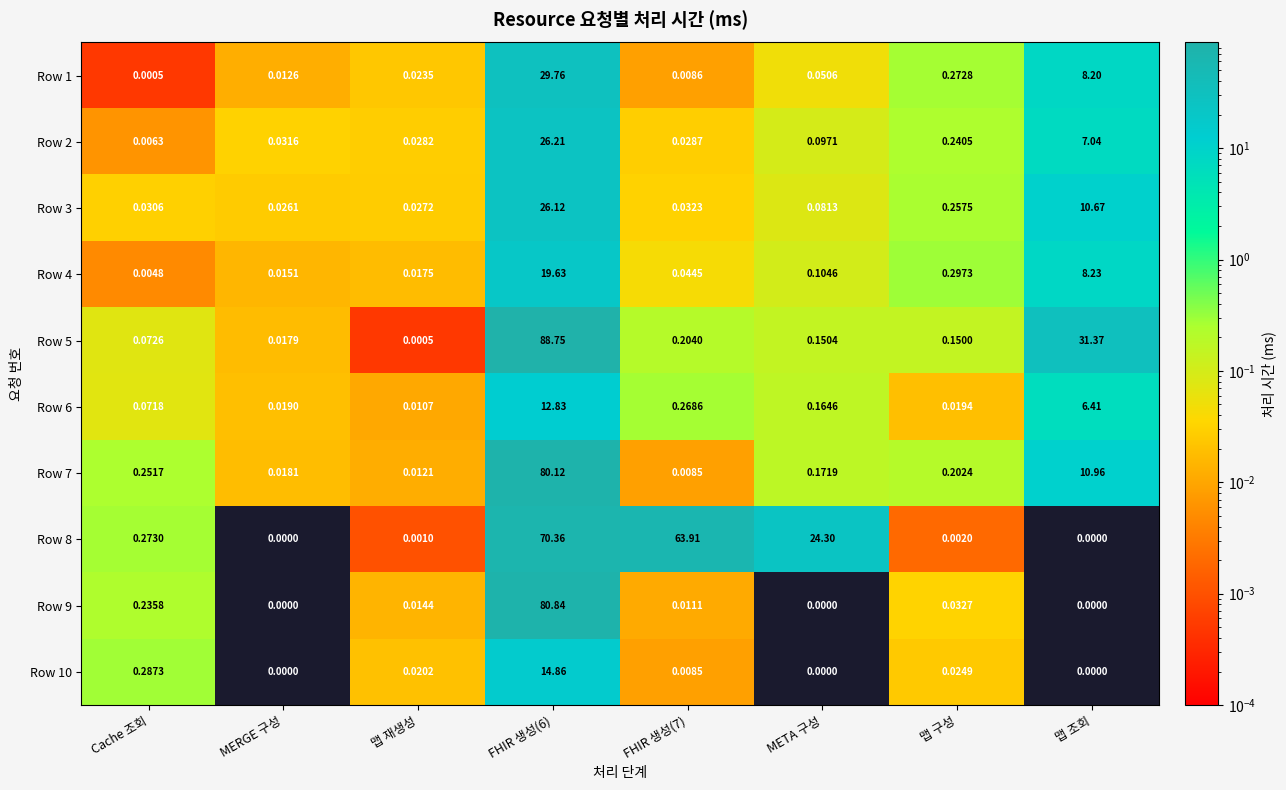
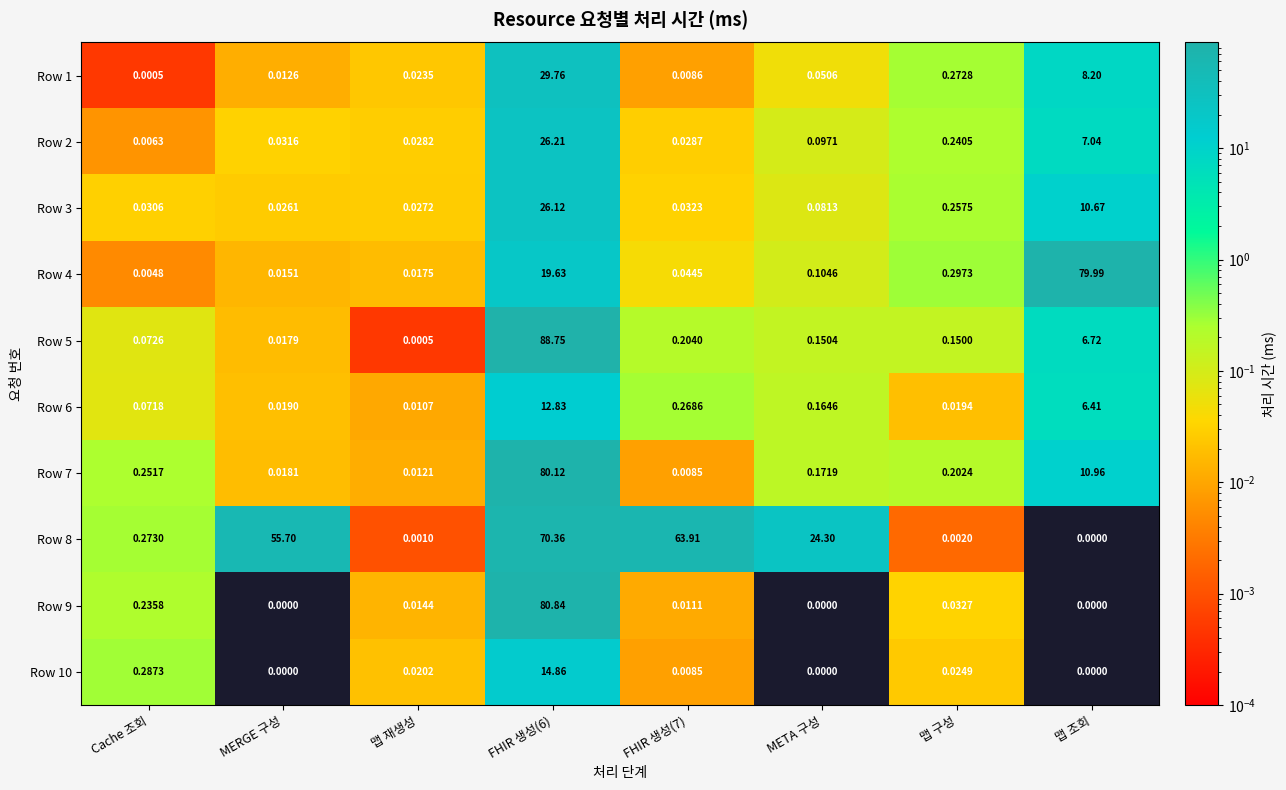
Row 4, 맵 조회: 8.23 -> 79.99
Row 5, 맵 조회: 31.37 -> 6.72
Row 8, MERGE 구성: 0.0000 -> 55.70
